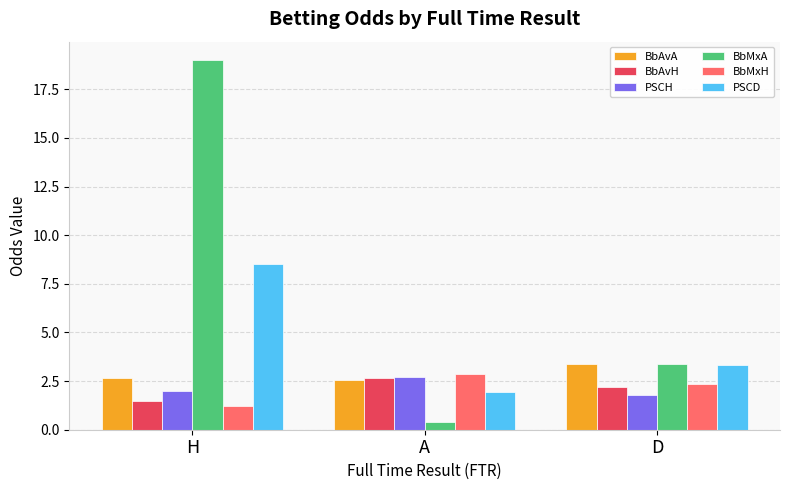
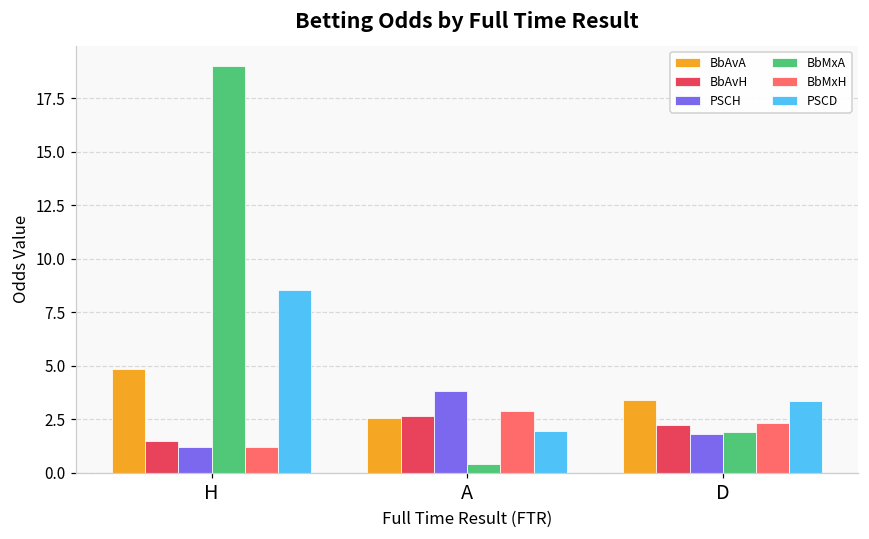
BbAvA, H: 2.7 -> 4.8
PSCH, H: 2.0 -> 1.2
PSCH, A: 2.7 -> 3.8
BbMxA, D: 3.4 -> 1.9
